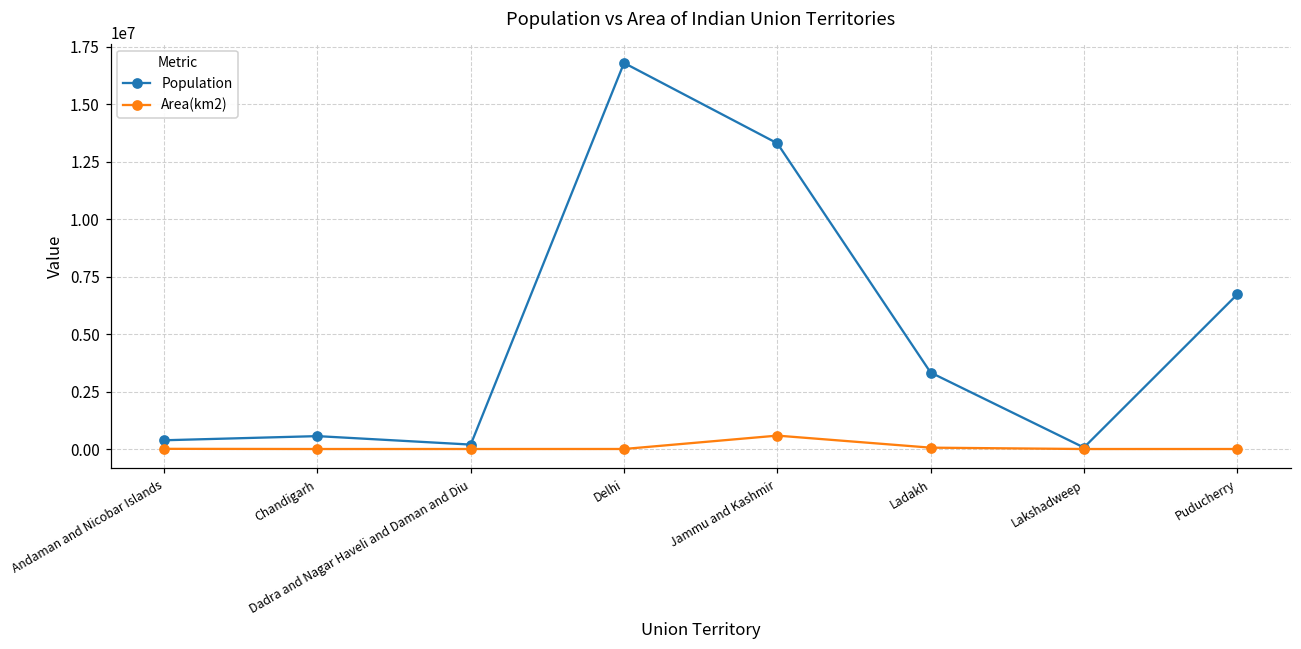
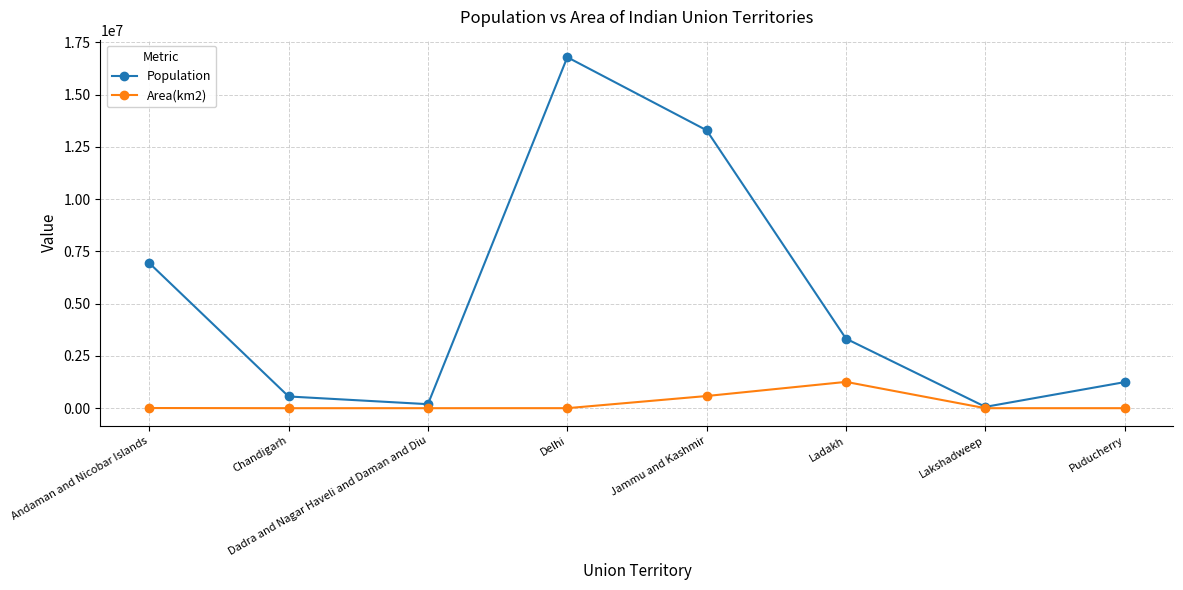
Population, Andaman and Nicobar Islands: 400000 -> 6900000
Area(km2), Ladakh: 100000 -> 1300000
Population, Puducherry: 6700000 -> 1200000
